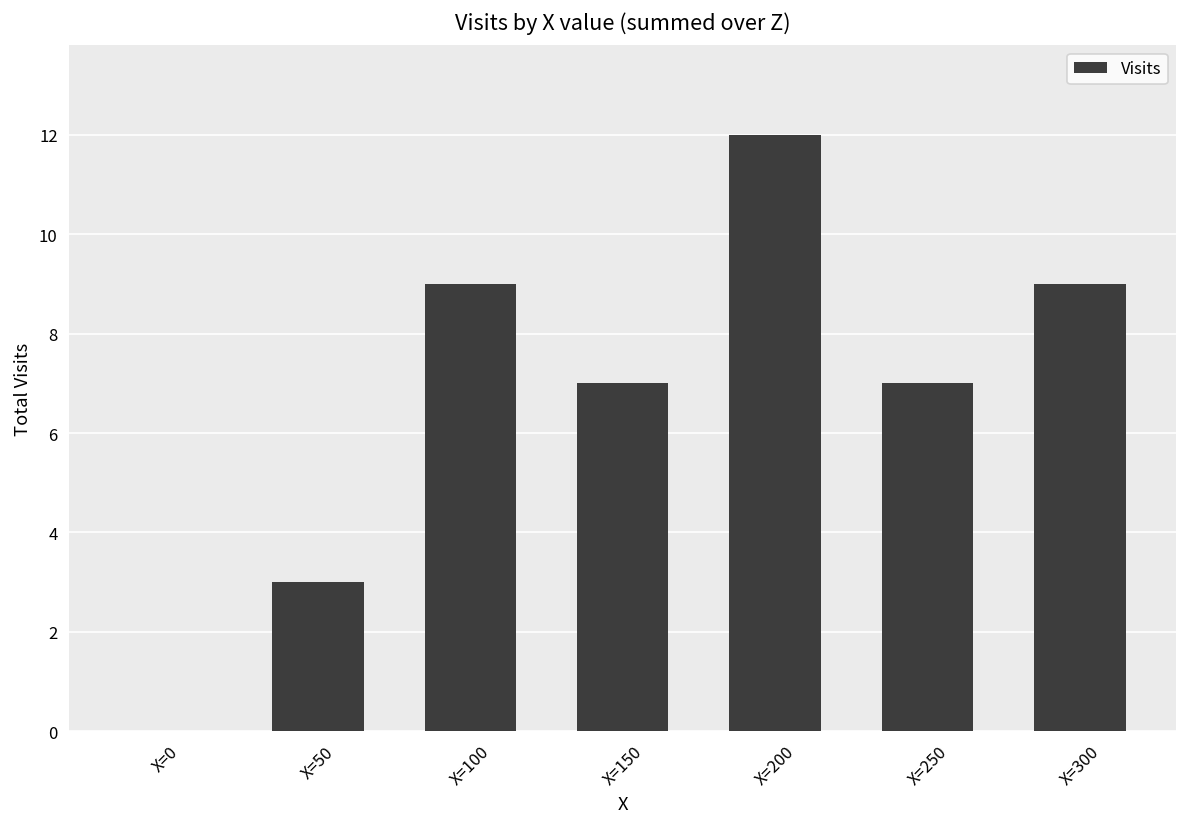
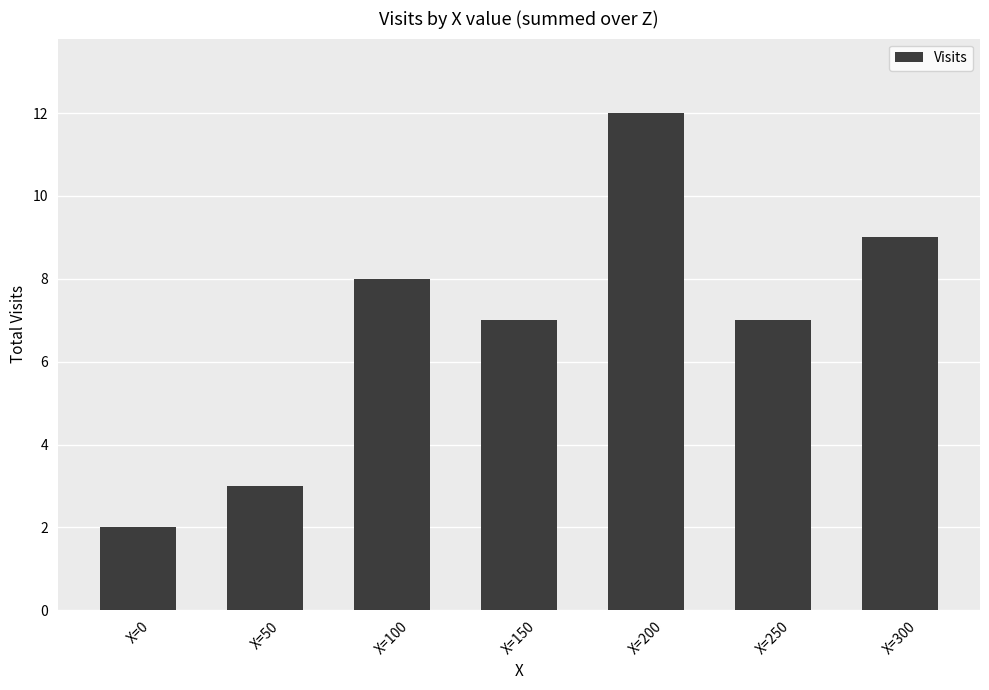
X=0: 0 -> 2
X=100: 9 -> 8
